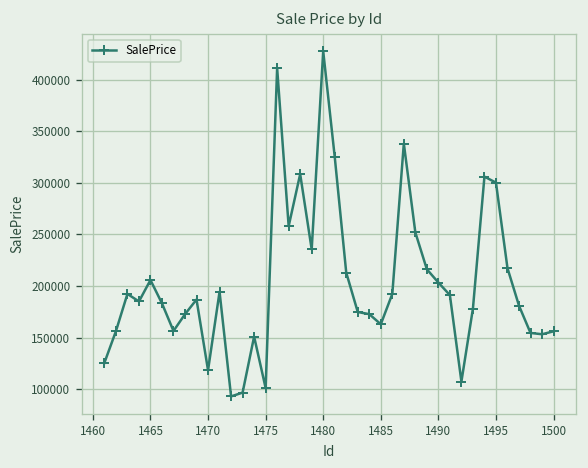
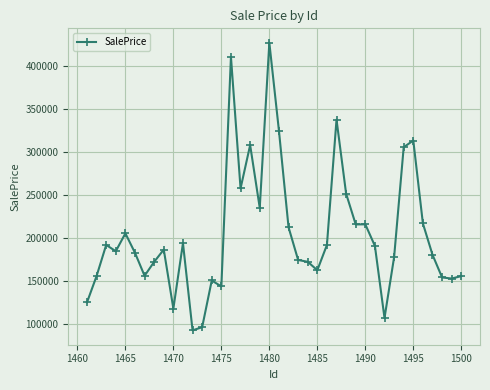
1475: 100000 -> 140000
1490: 200000 -> 220000
1495: 300000 -> 310000
